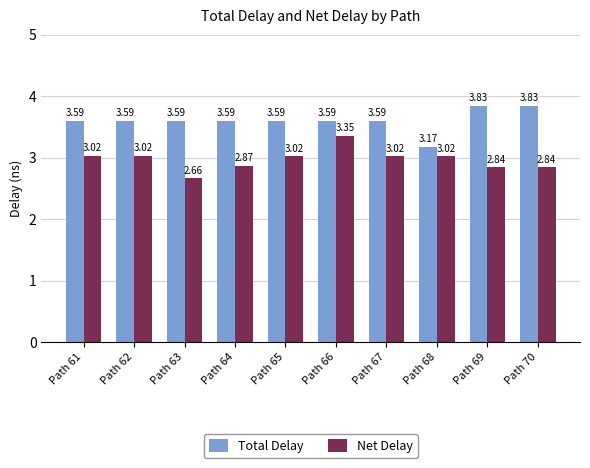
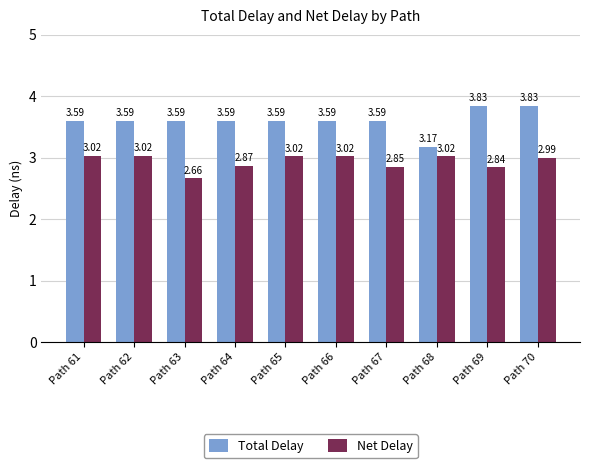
Net Delay, Path 66: 3.35 -> 3.02
Net Delay, Path 67: 3.02 -> 2.85
Net Delay, Path 70: 2.84 -> 2.99
